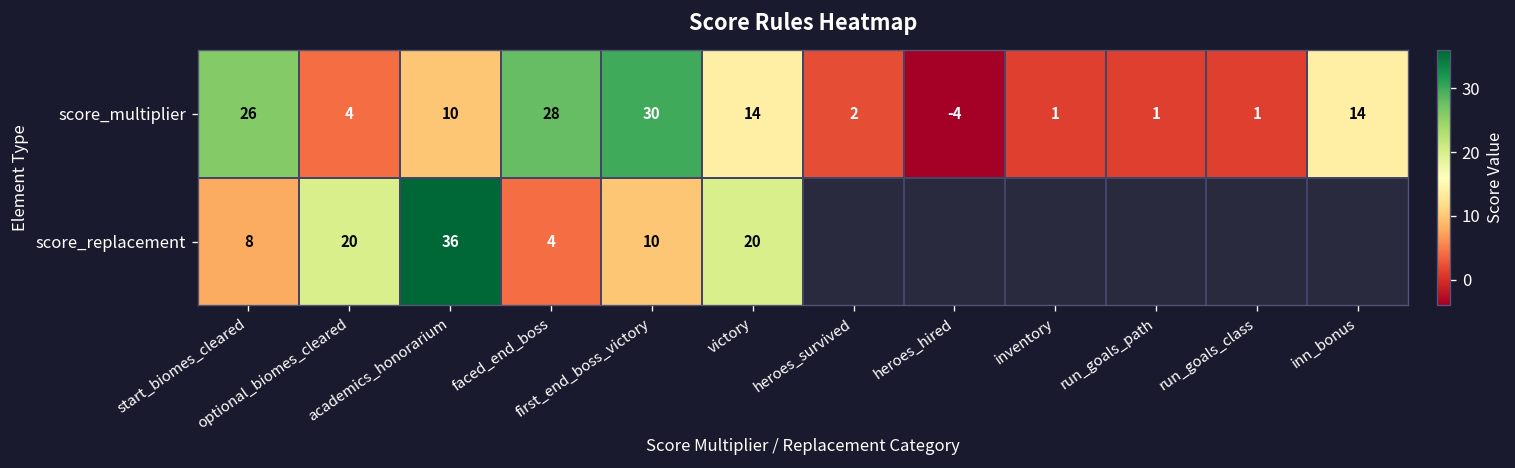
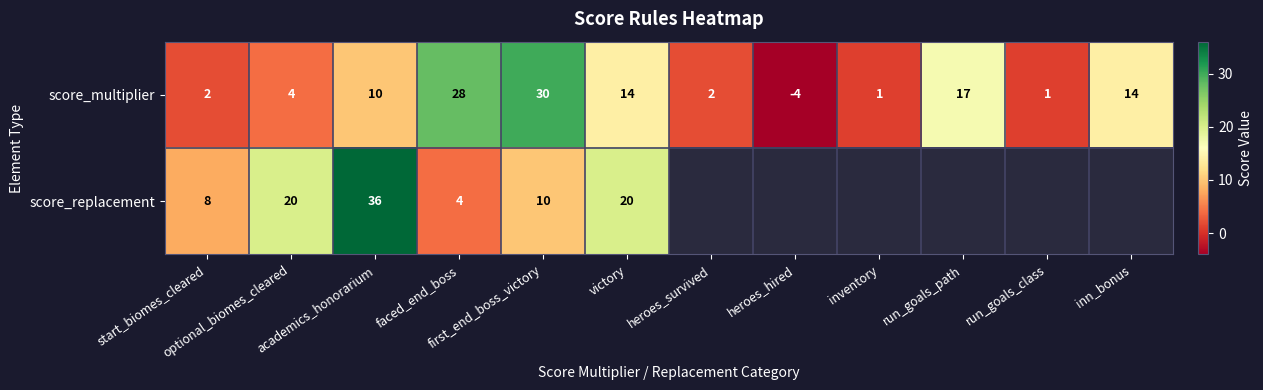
score_multiplier, start_biomes_cleared: 26 -> 2
score_multiplier, run_goals_path: 1 -> 17
